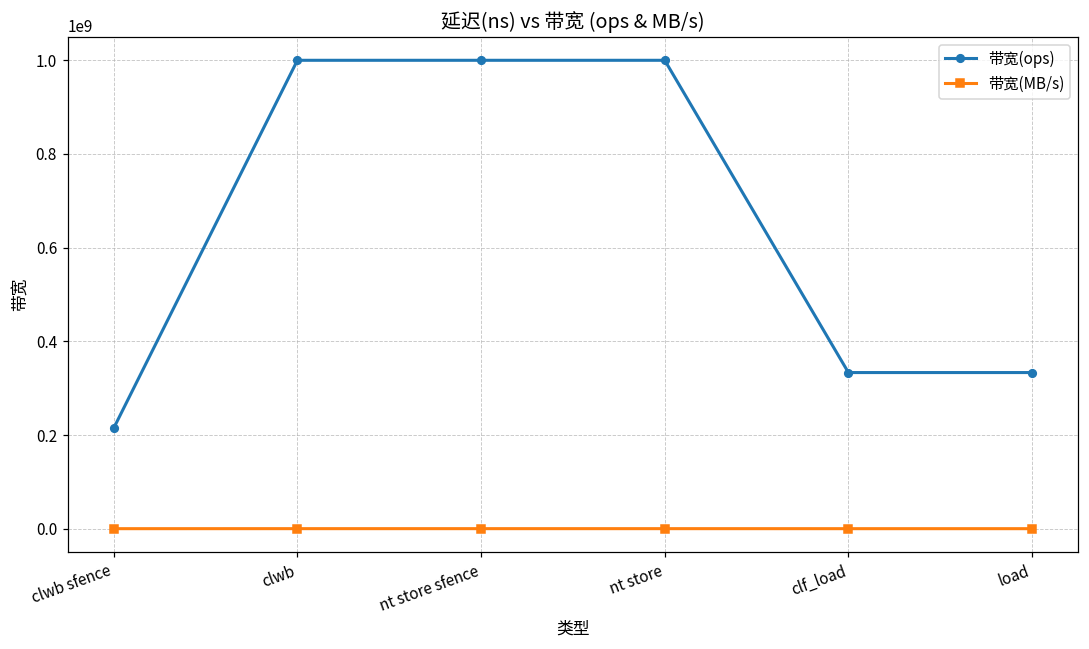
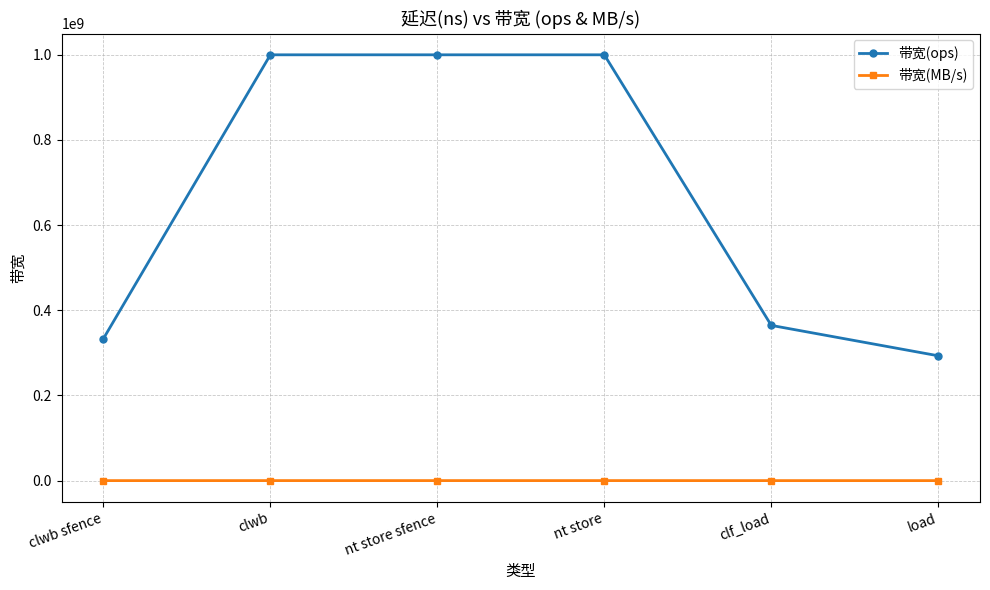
带宽(ops), clwb sfence: 210000000 -> 330000000
带宽(ops), clf_load: 330000000 -> 360000000
带宽(ops), load: 330000000 -> 290000000
